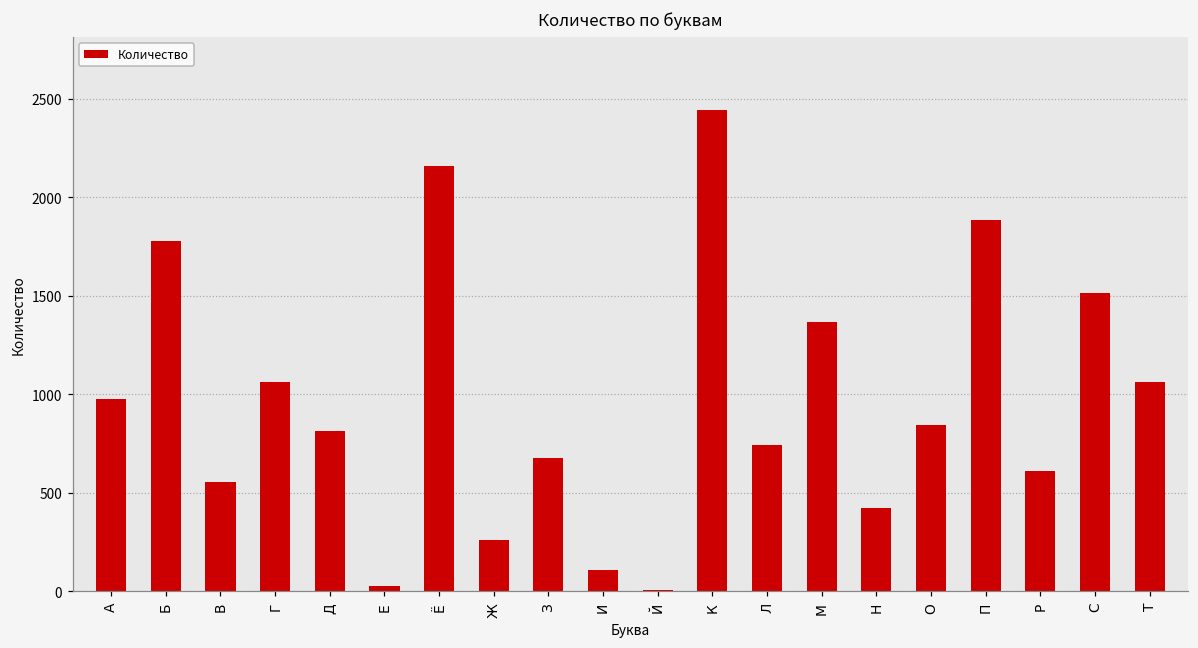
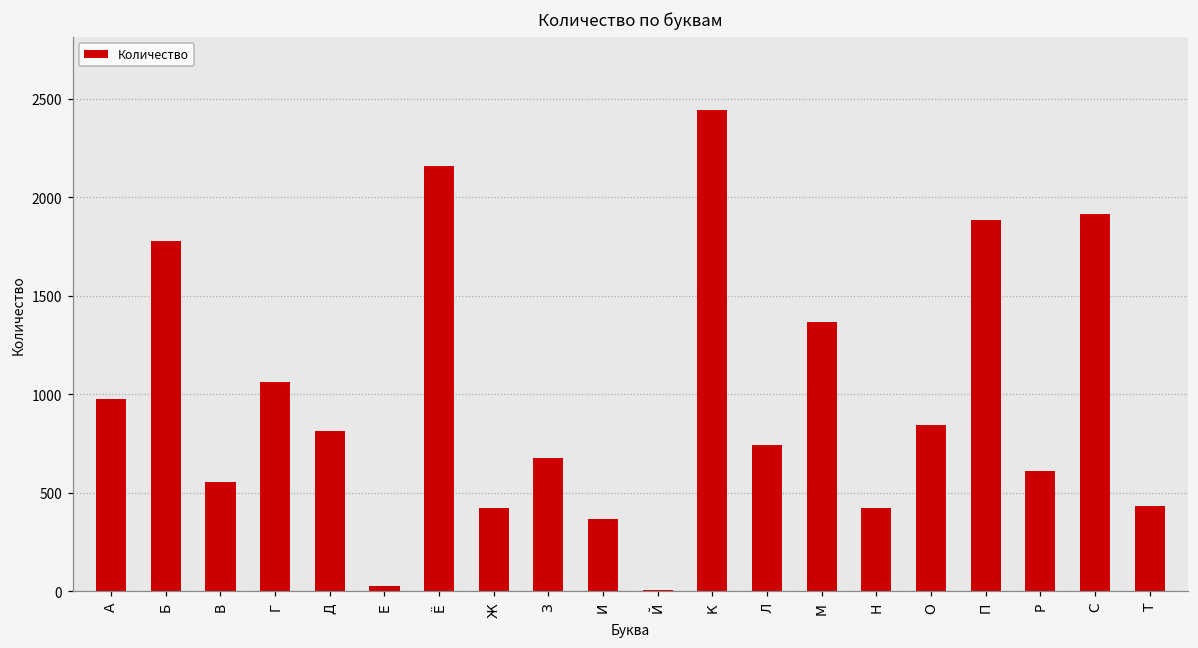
Ж: 260 -> 420
И: 110 -> 370
С: 1510 -> 1910
Т: 1060 -> 430
